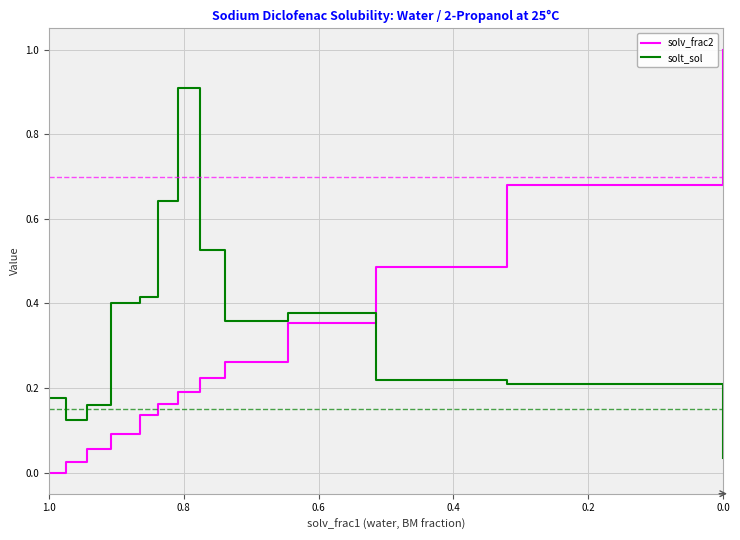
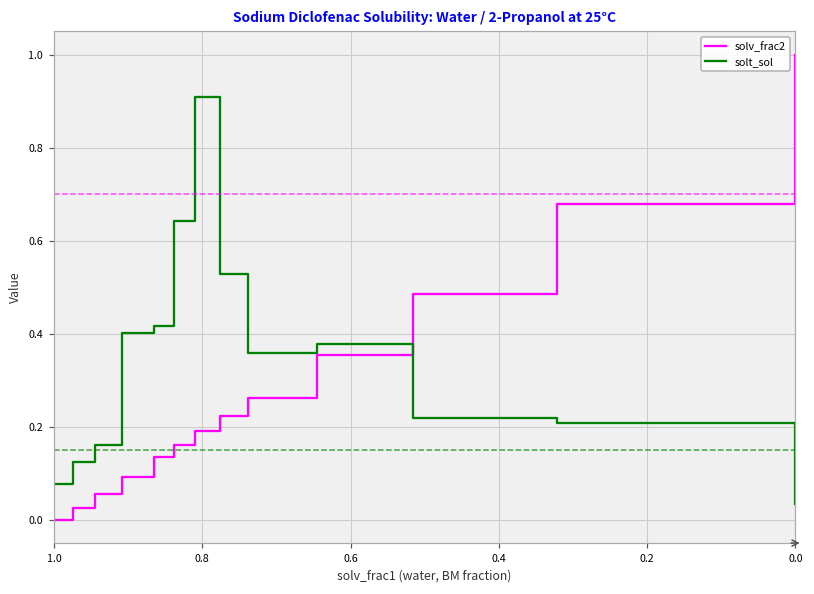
solt_sol, 1.0: 0.18 -> 0.08
